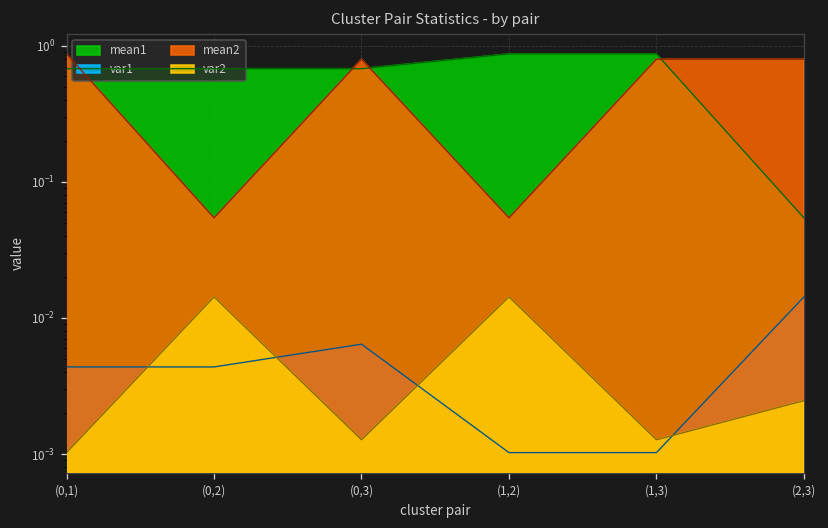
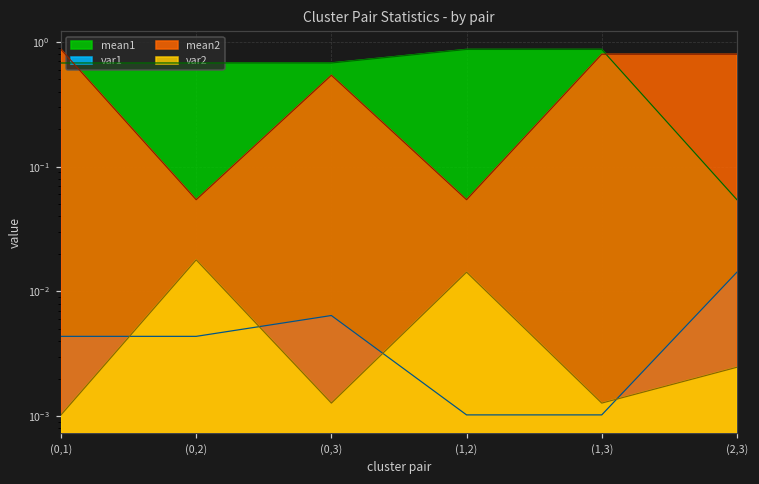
var2, (0,2): 0.014 -> 0.018
mean2, (0,3): 0.8 -> 0.5
